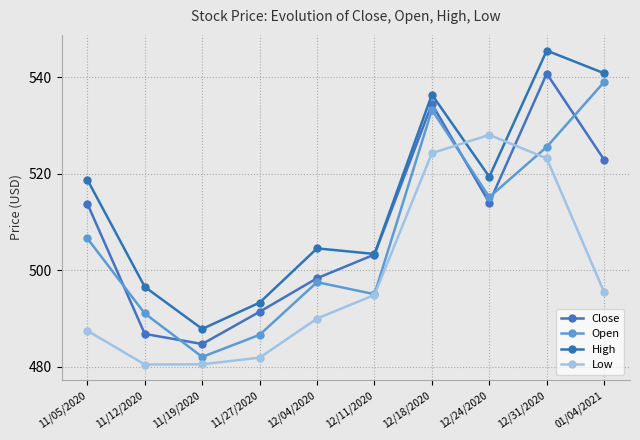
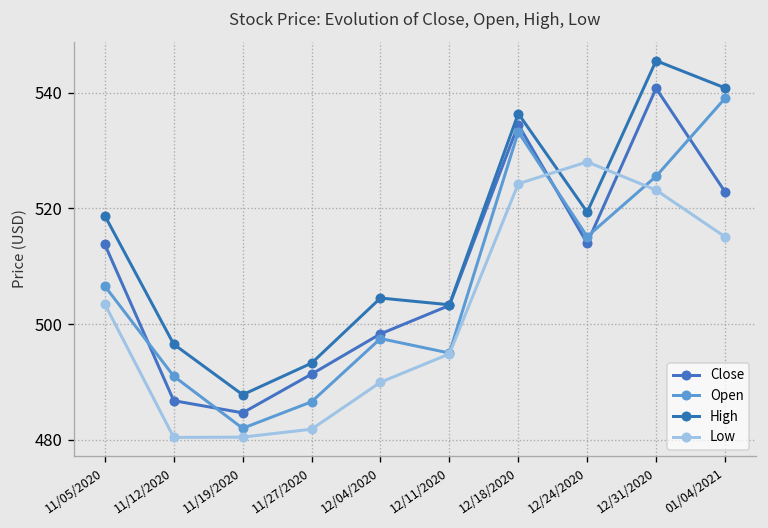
Low, 11/05/2020: 487 -> 503
Low, 01/04/2021: 495 -> 515
